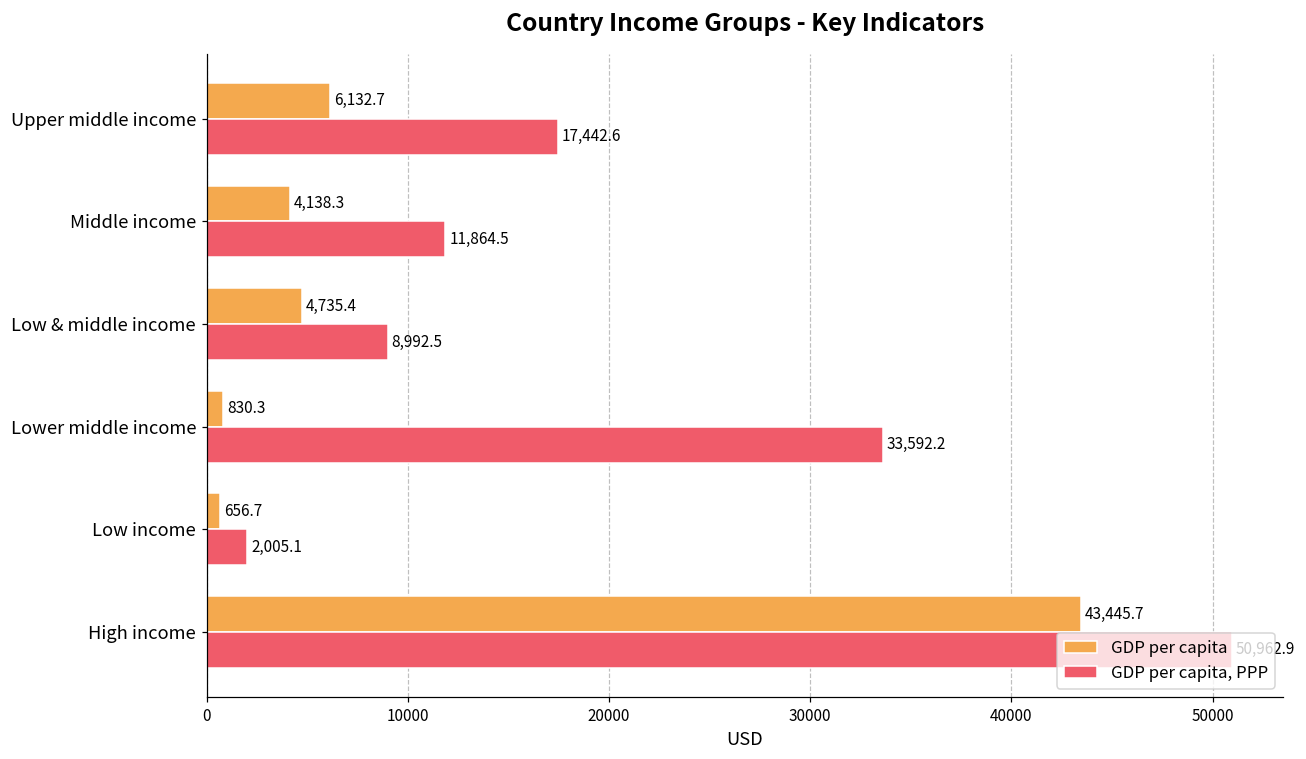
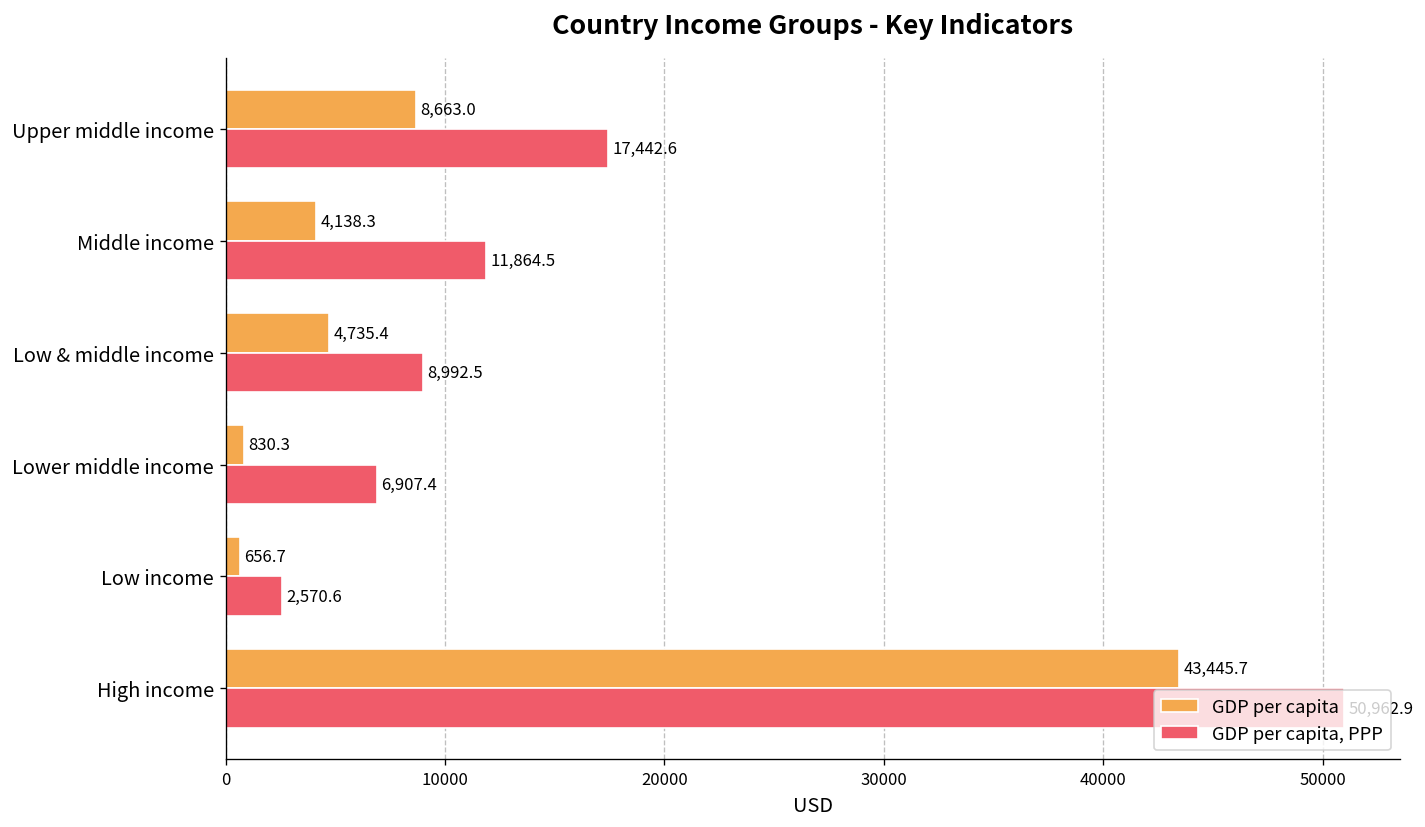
GDP per capita, Upper middle income: 6,132.7 -> 8,663.0
GDP per capita, PPP, Lower middle income: 33,592.2 -> 6,907.4
GDP per capita, PPP, Low income: 2,005.1 -> 2,570.6
